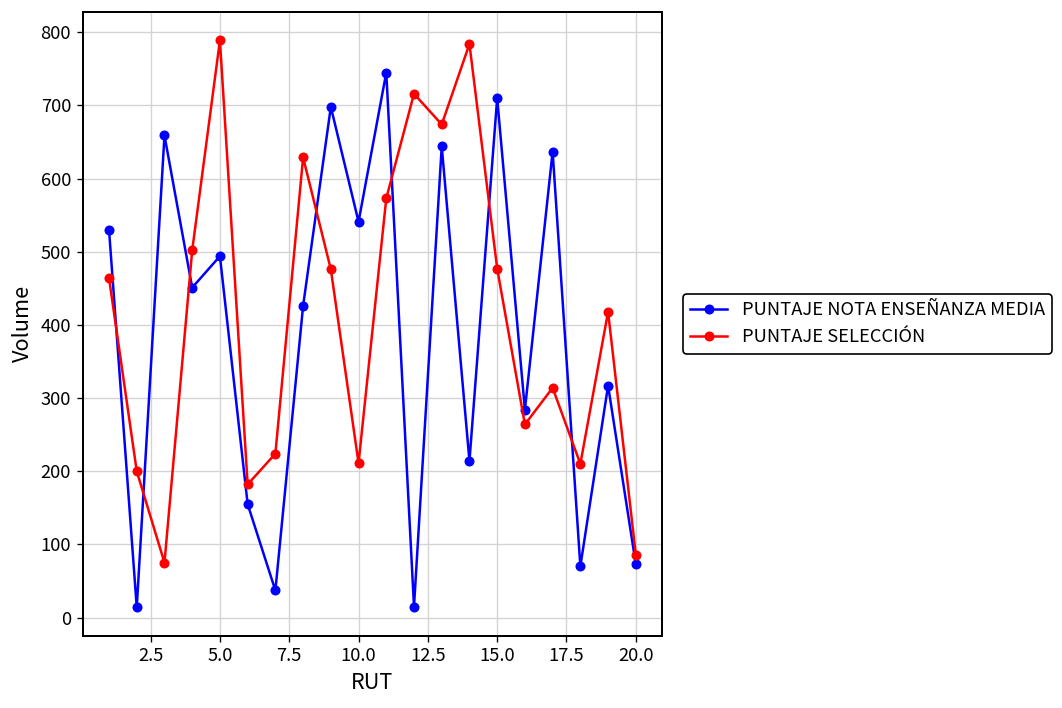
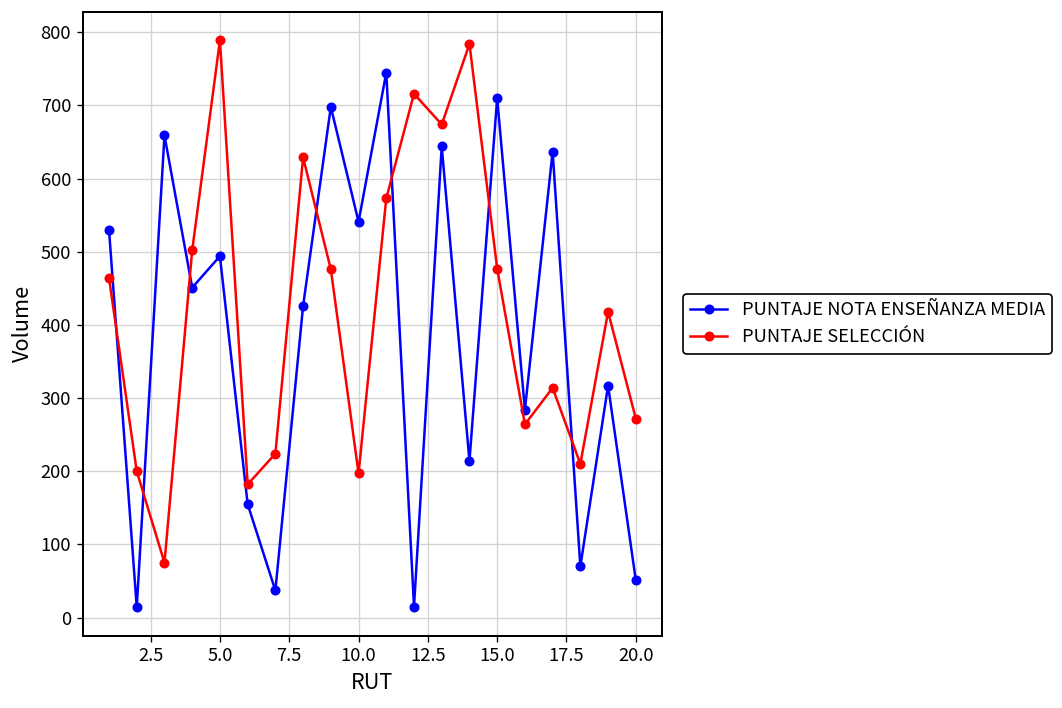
PUNTAJE SELECCIÓN, 10.0: 210 -> 200
PUNTAJE NOTA ENSEÑANZA MEDIA, 20.0: 70 -> 50
PUNTAJE SELECCIÓN, 20.0: 90 -> 270
